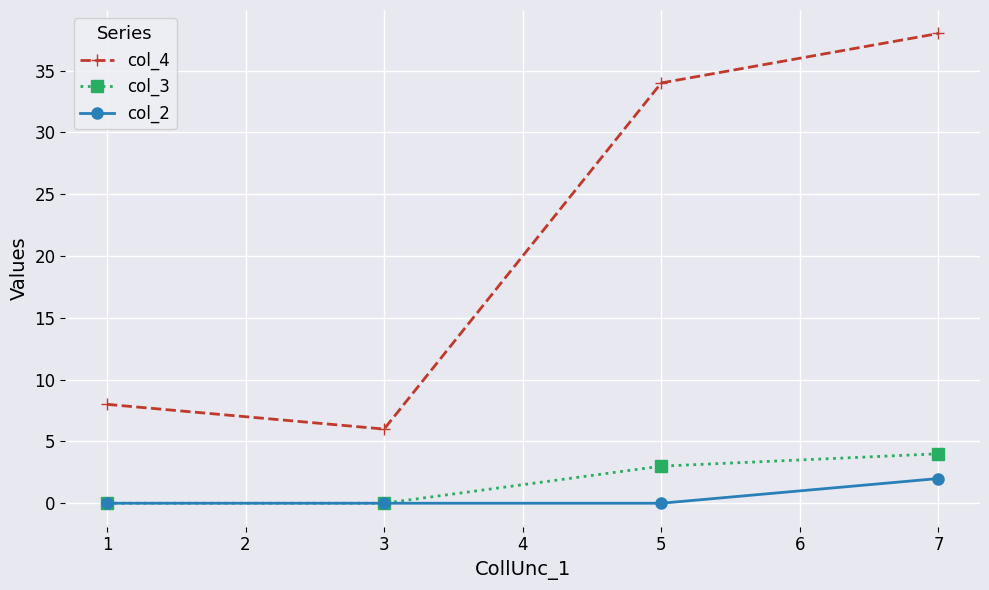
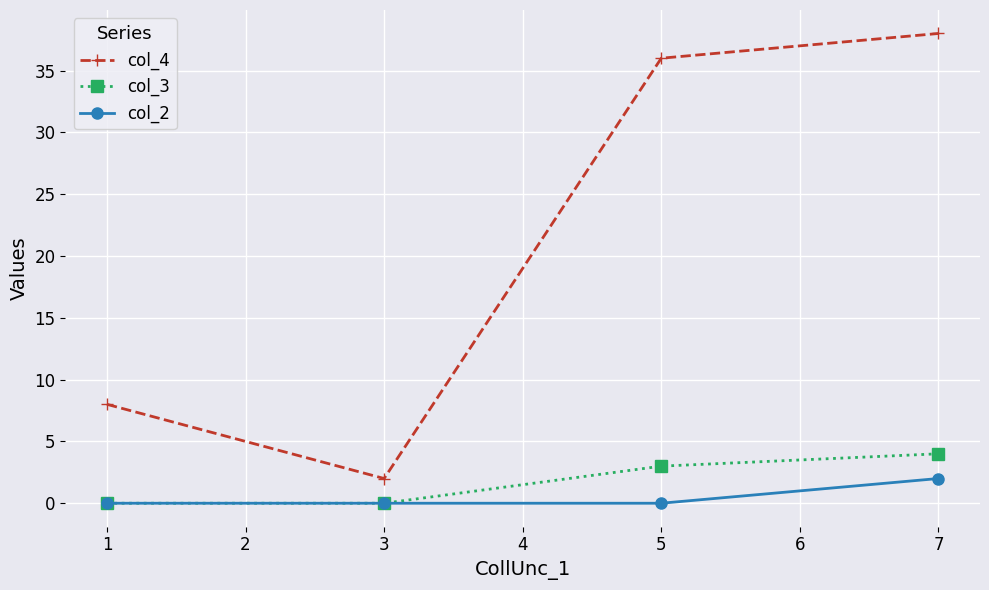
col_4, 3: 6 -> 2
col_4, 5: 34 -> 36
